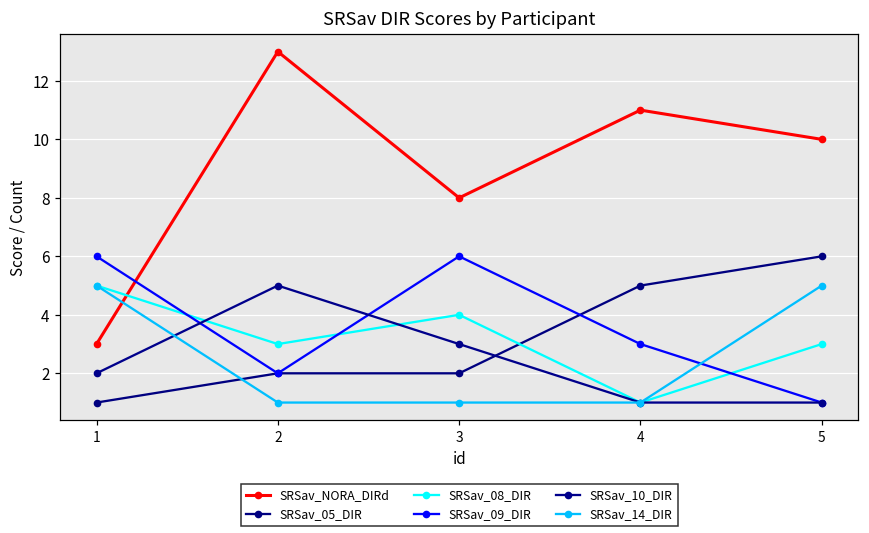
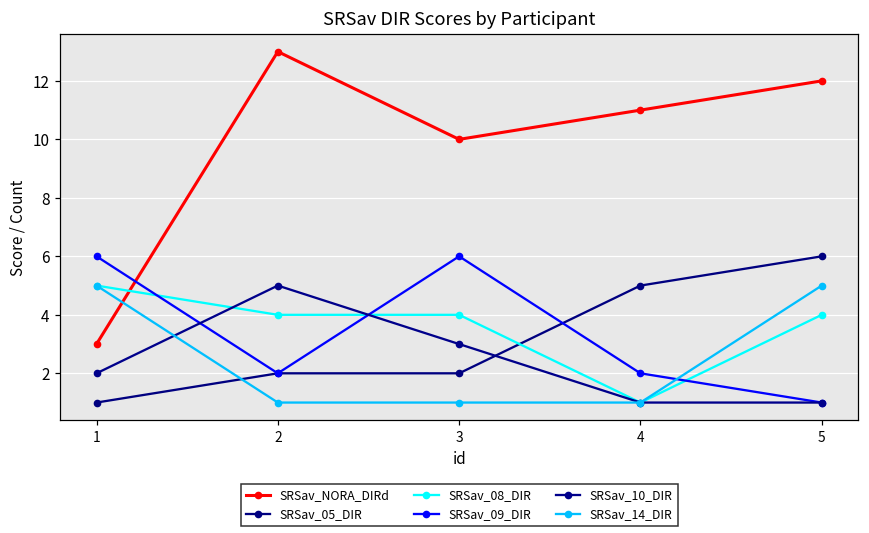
SRSav_08_DIR, 2: 3 -> 4
SRSav_NORA_DIRd, 3: 8 -> 10
SRSav_09_DIR, 4: 3 -> 2
SRSav_NORA_DIRd, 5: 10 -> 12
SRSav_08_DIR, 5: 3 -> 4
